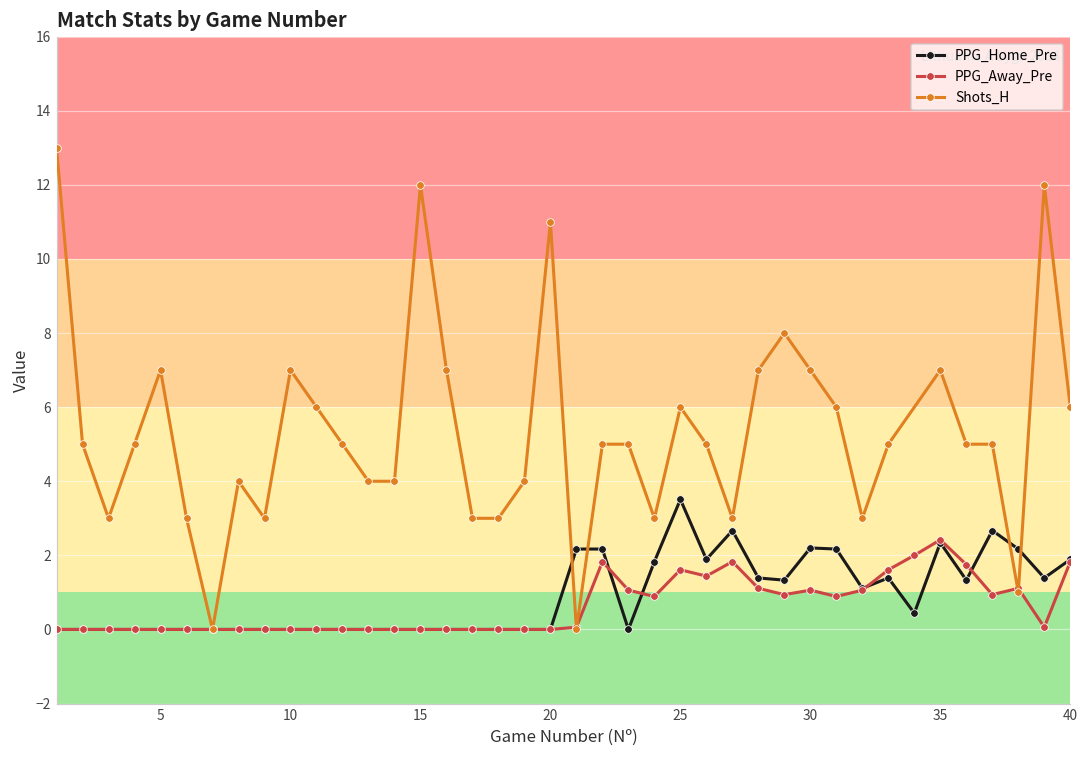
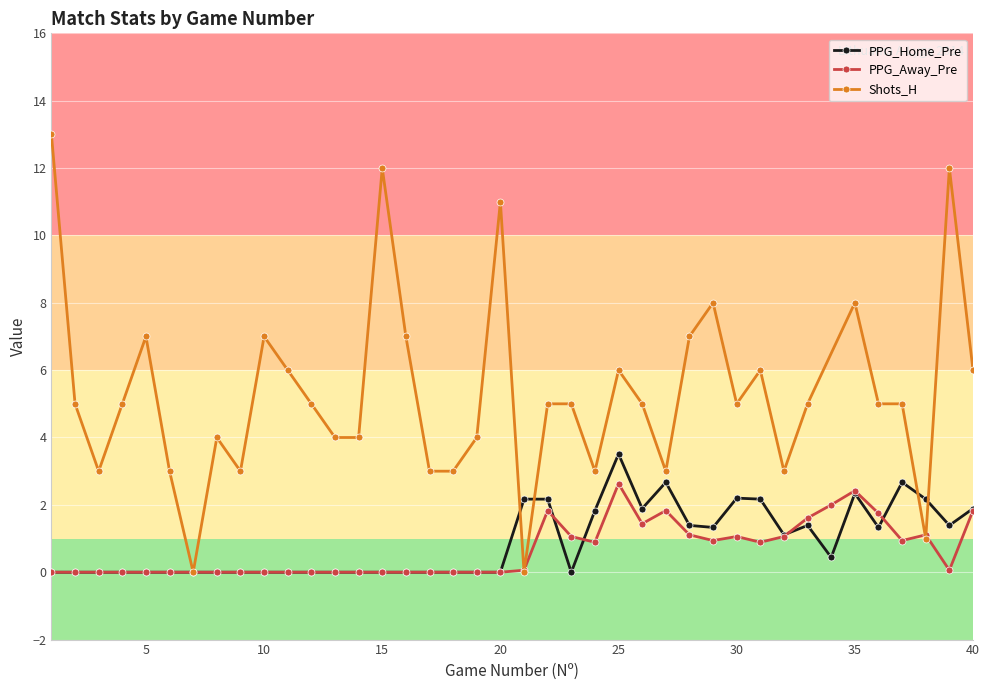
PPG_Away_Pre, 25: 1.6 -> 2.6
Shots_H, 30: 7 -> 5
Shots_H, 35: 7 -> 8
